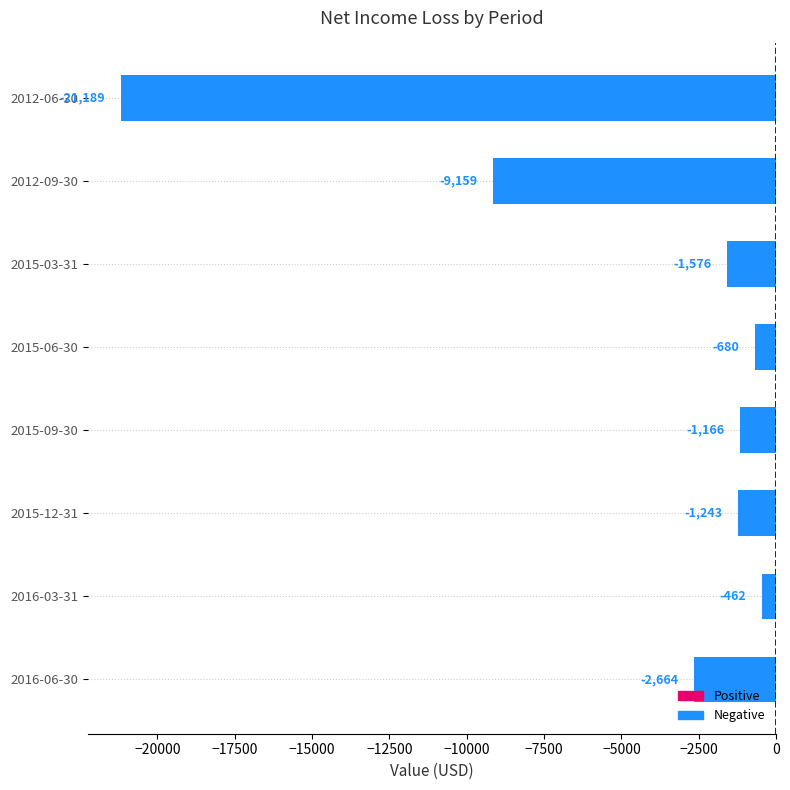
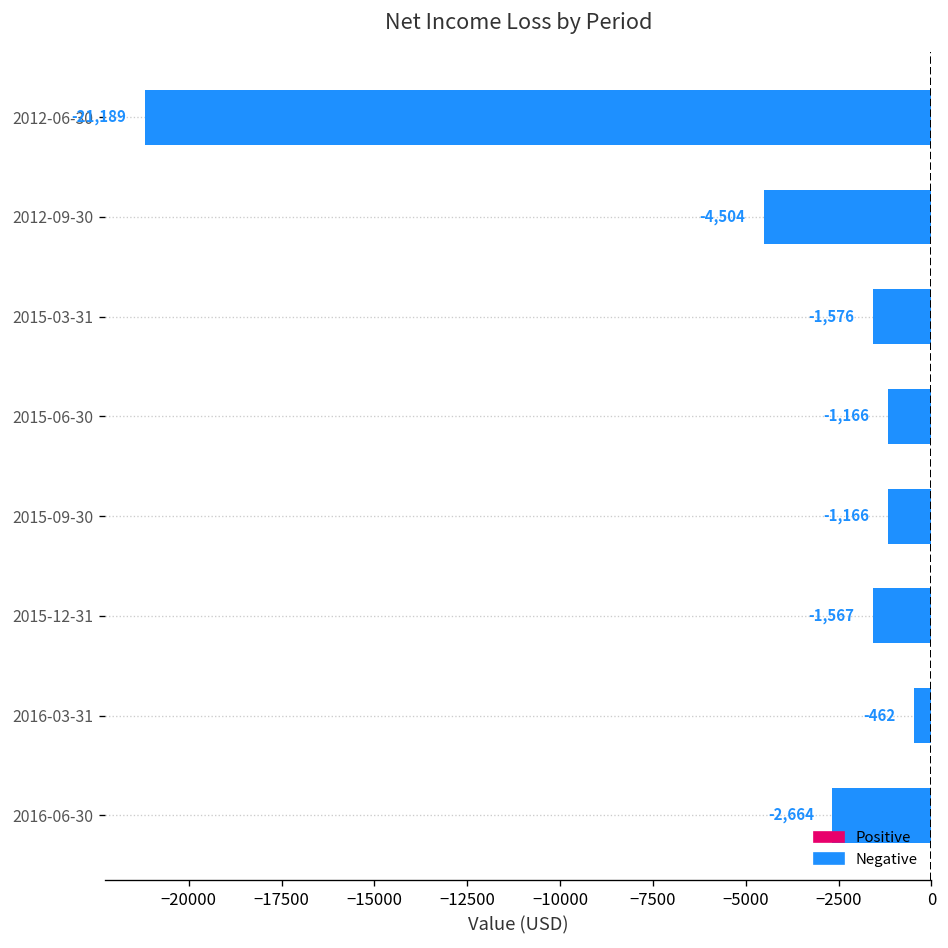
2012-09-30: -9,159 -> -4,504
2015-06-30: -680 -> -1,166
2015-12-31: -1,243 -> -1,567
